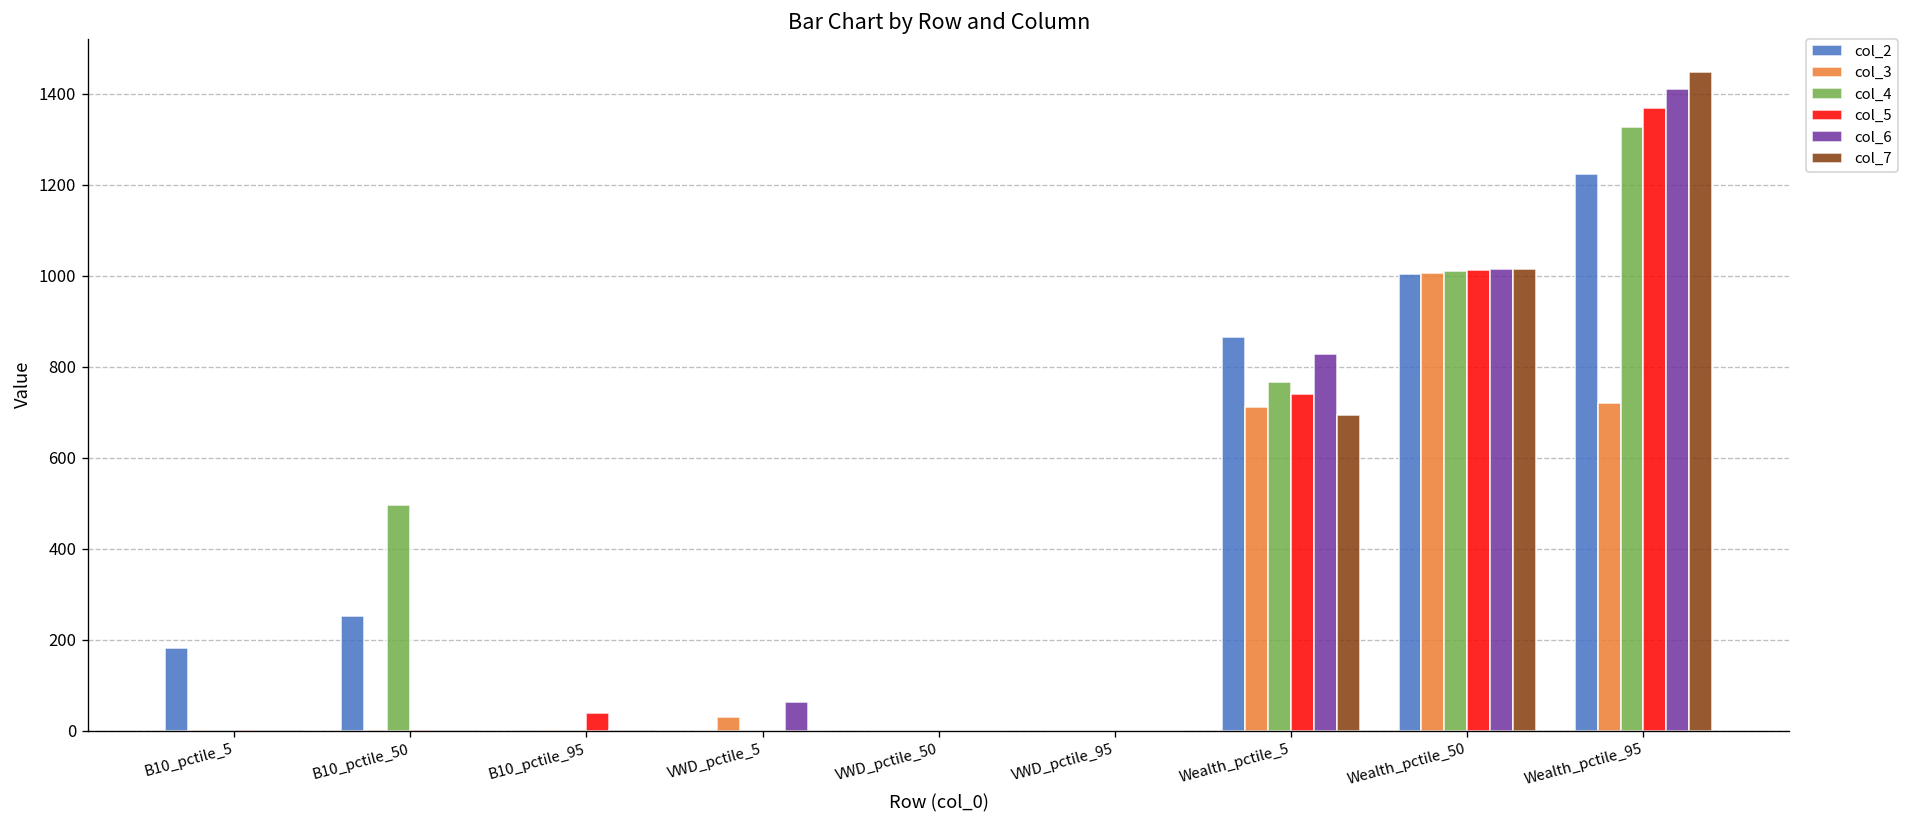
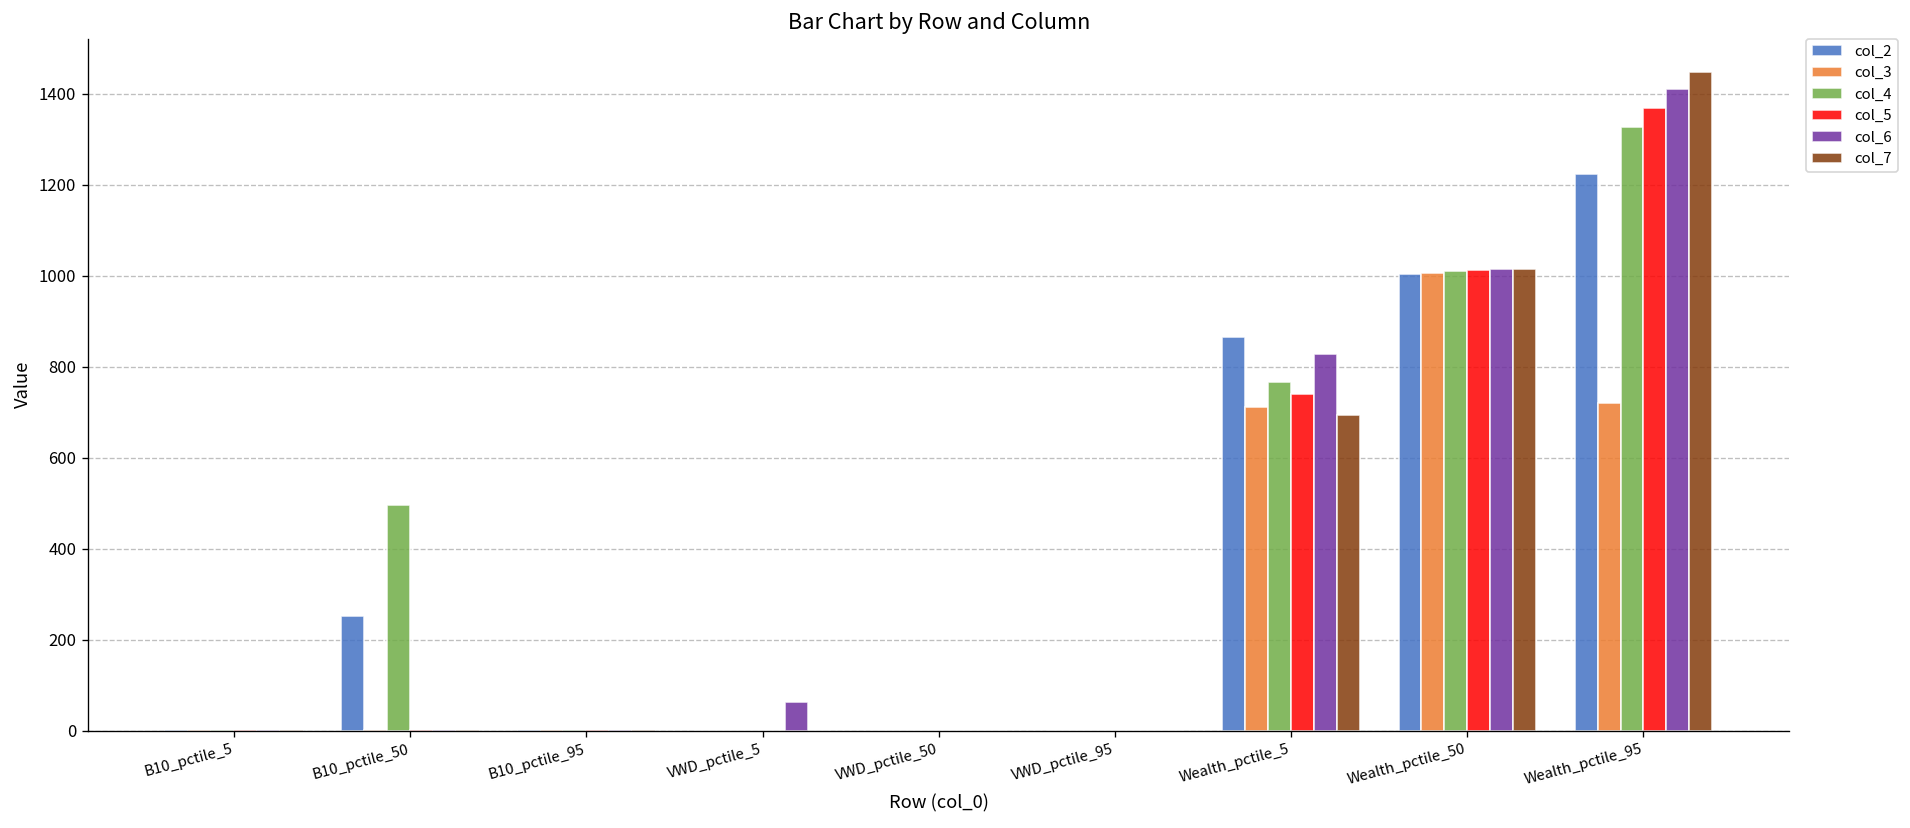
col_2, B10_pctile_5: 180 -> 0
col_5, B10_pctile_95: 40 -> 0
col_3, VWD_pctile_5: 30 -> 0
